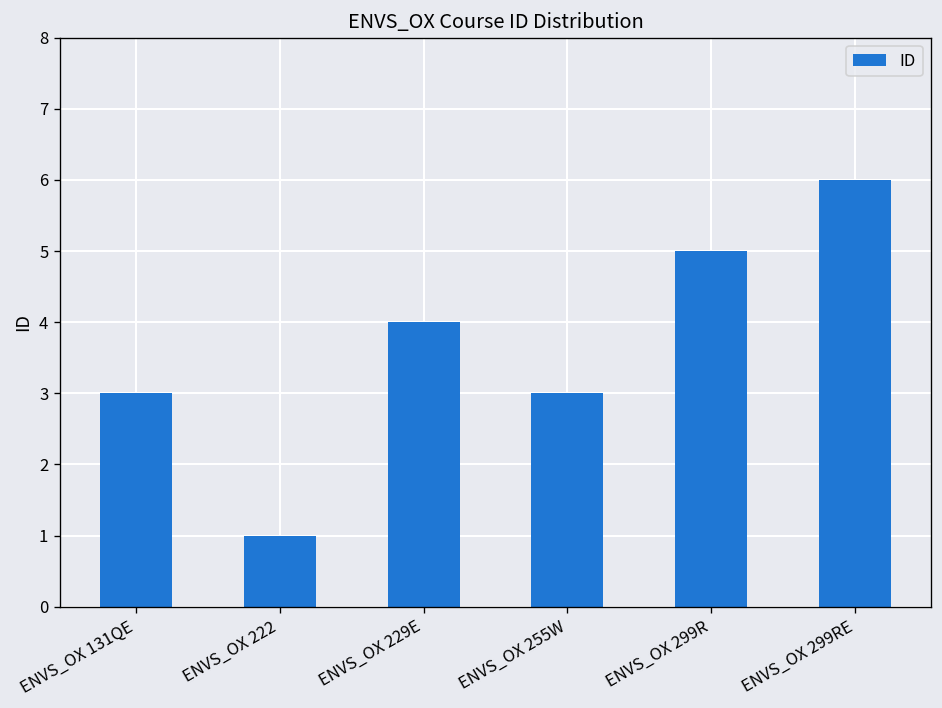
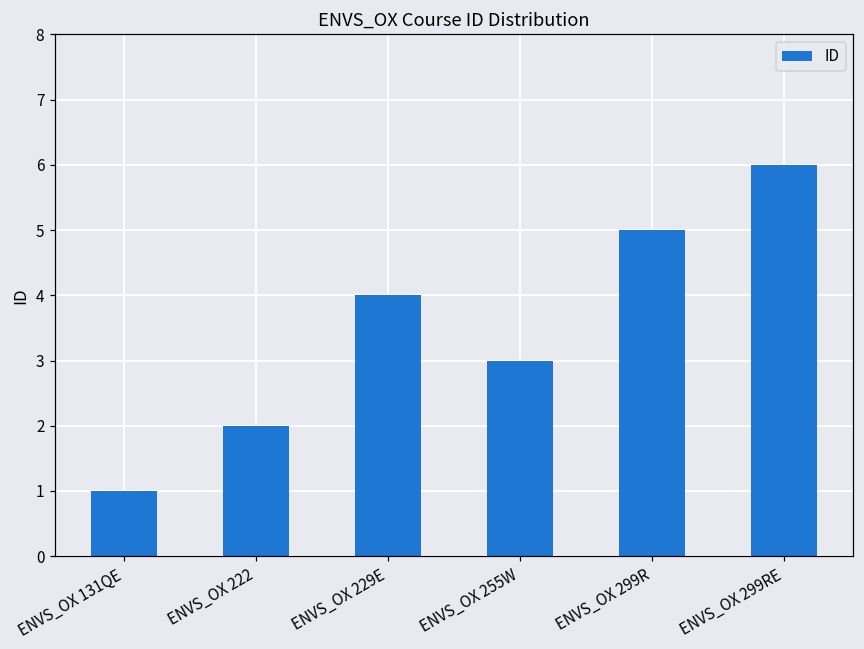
ENVS_OX 131QE: 3 -> 1
ENVS_OX 222: 1 -> 2
